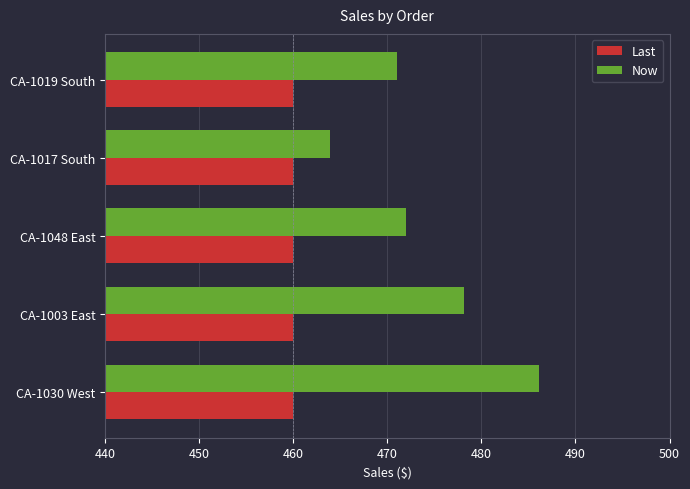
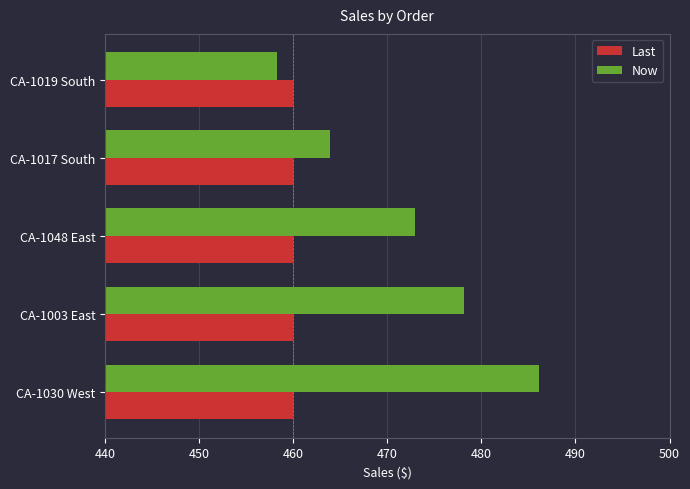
Now, CA-1019 South: 471 -> 458
Now, CA-1048 East: 472 -> 473
